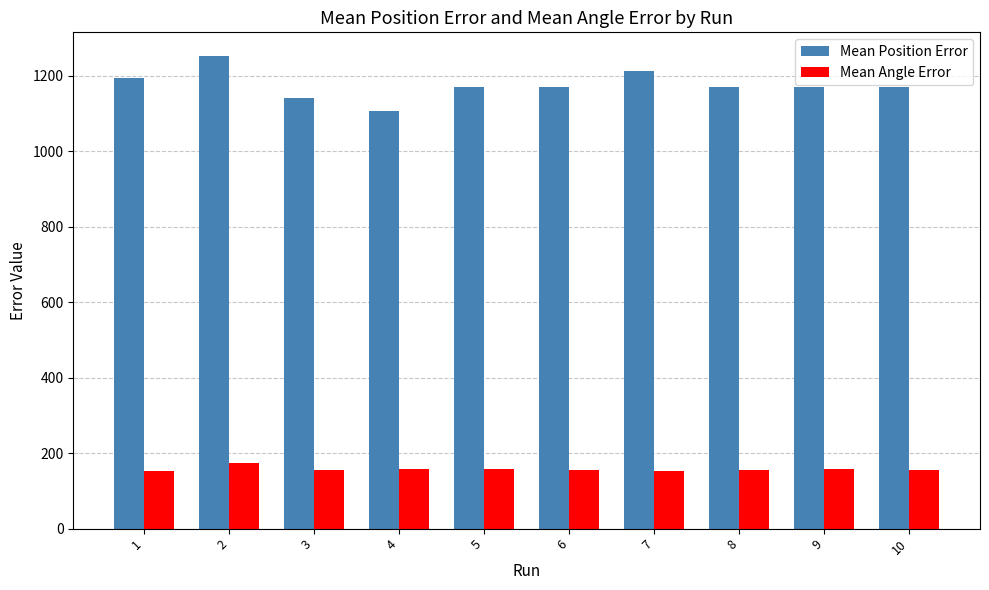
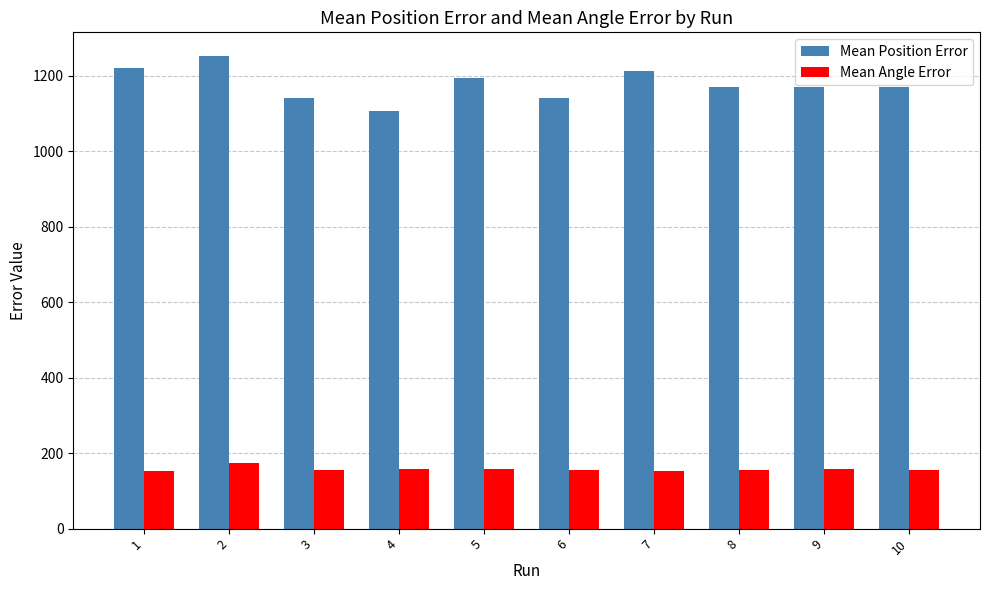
Mean Position Error, 1: 1190 -> 1220
Mean Position Error, 5: 1170 -> 1190
Mean Position Error, 6: 1170 -> 1140
